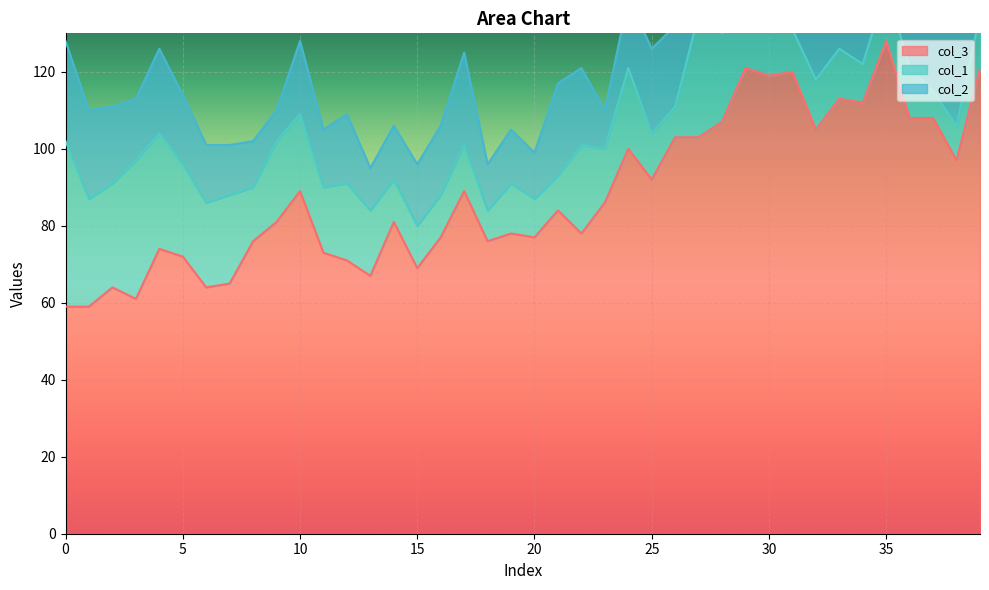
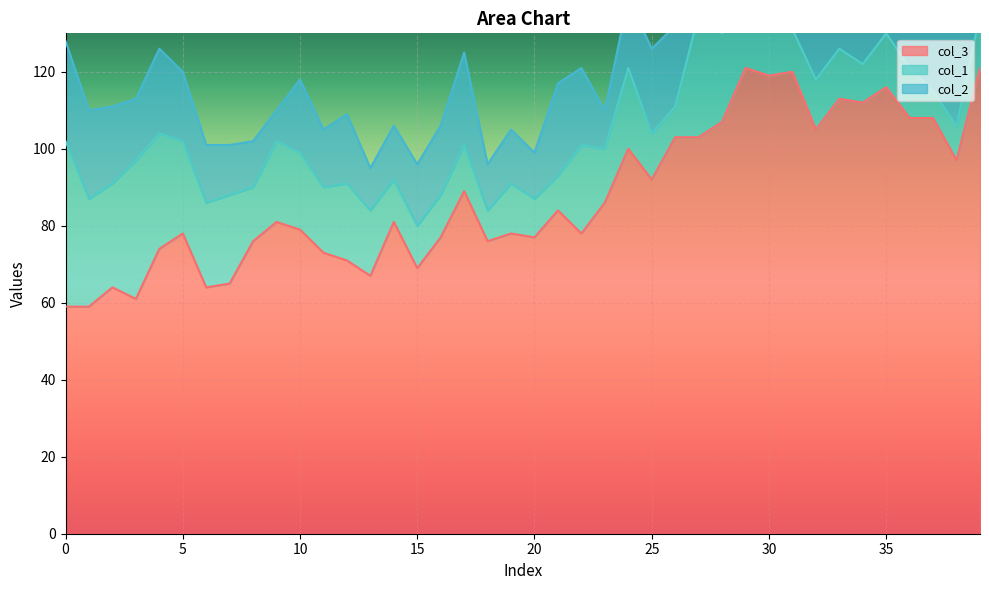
col_3, 5: 72 -> 78
col_3, 10: 89 -> 79
col_3, 35: 128 -> 116
